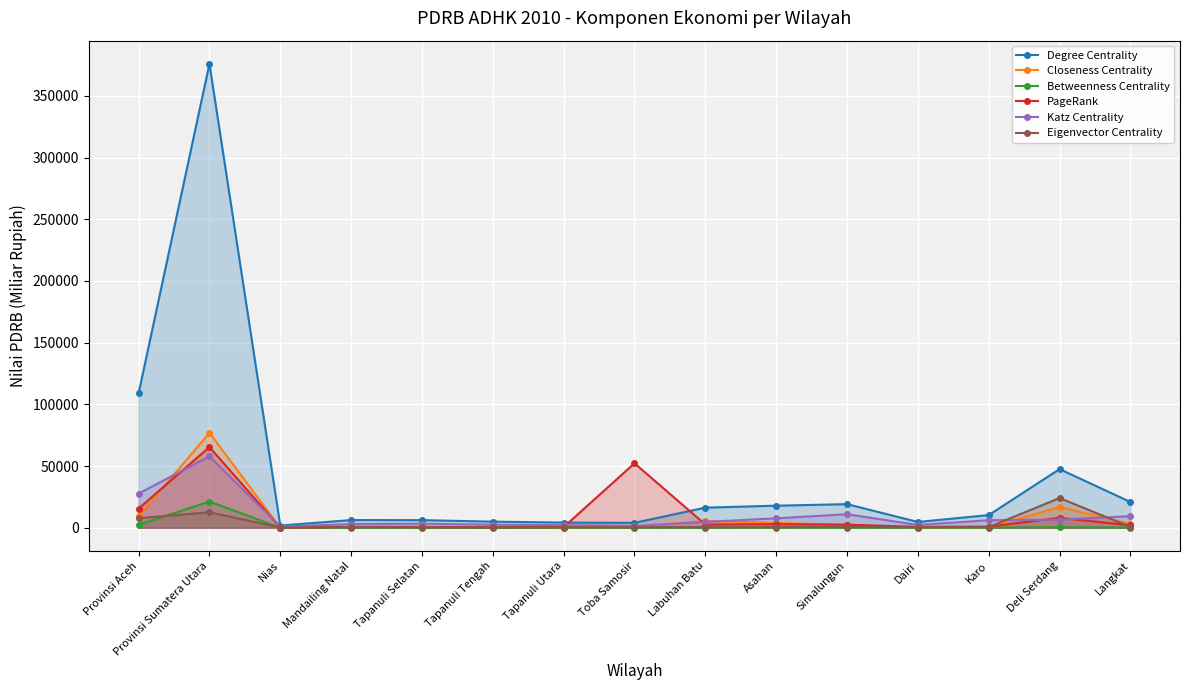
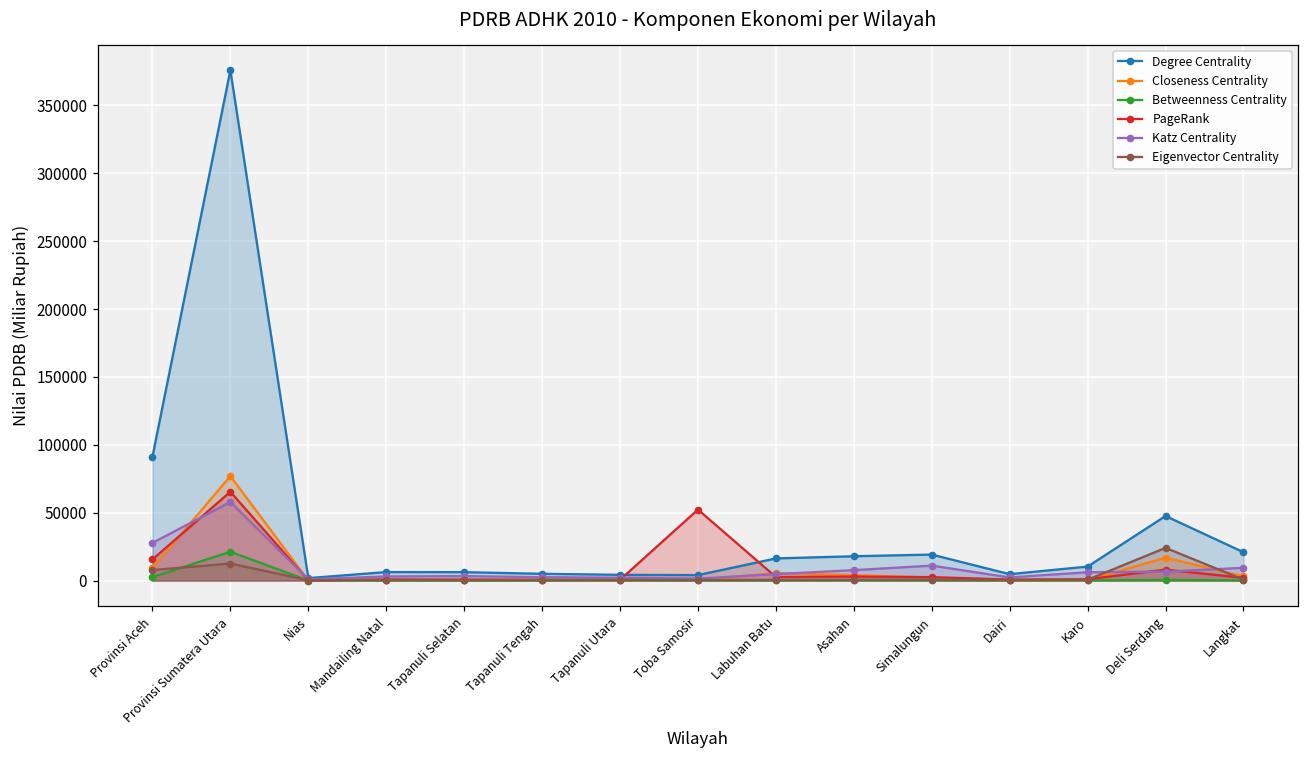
Degree Centrality, Provinsi Aceh: 109000 -> 91000
